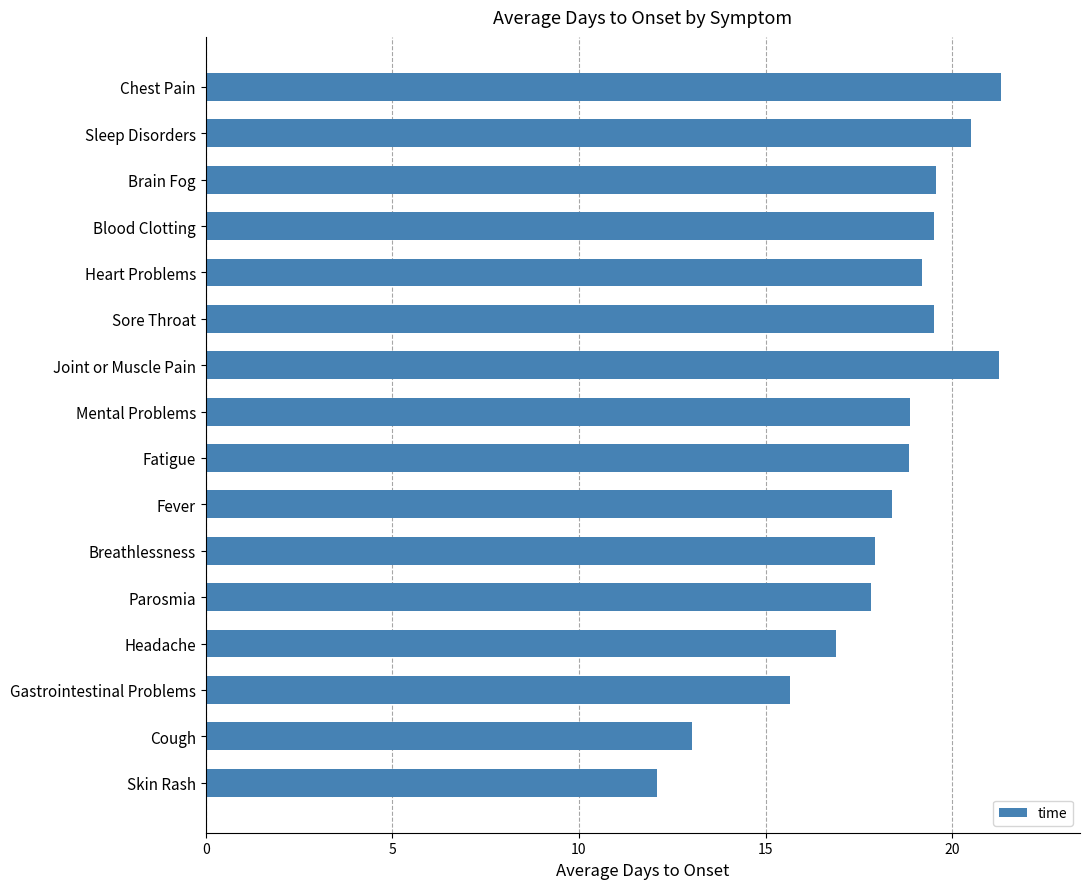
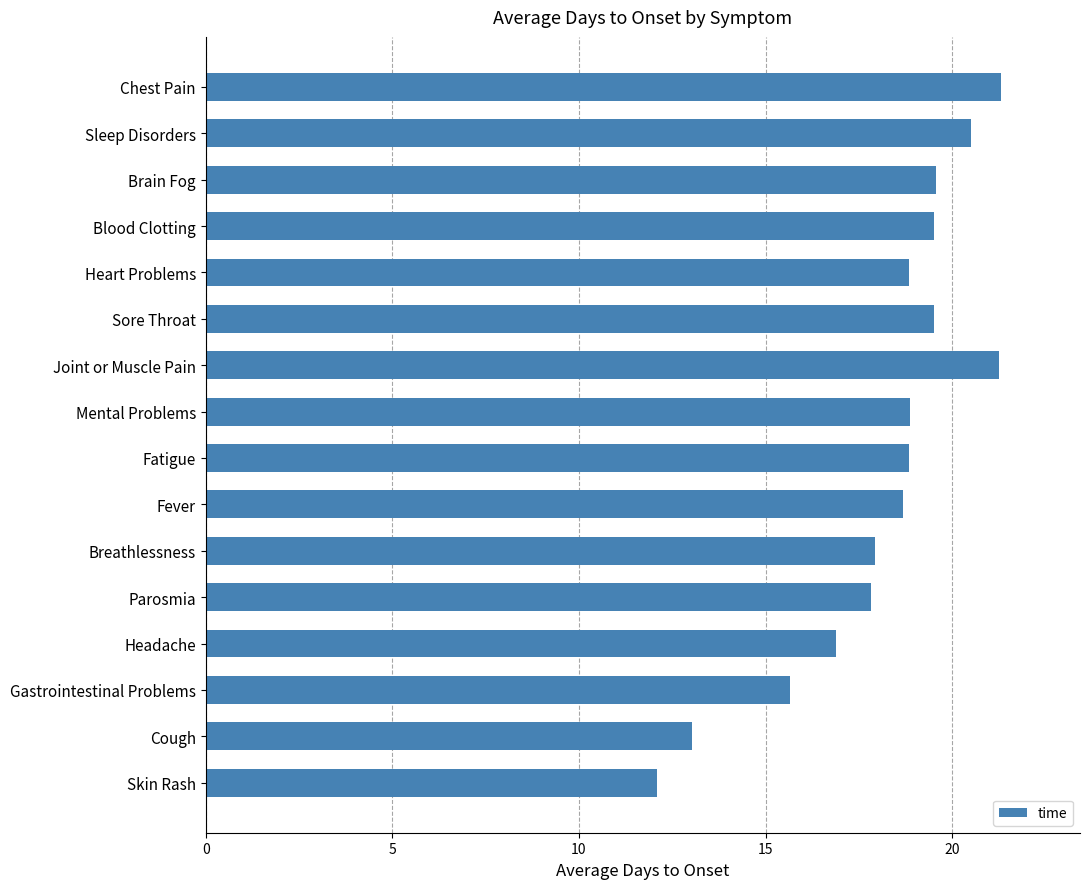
Heart Problems: 19.2 -> 18.8
Fever: 18.4 -> 18.7
